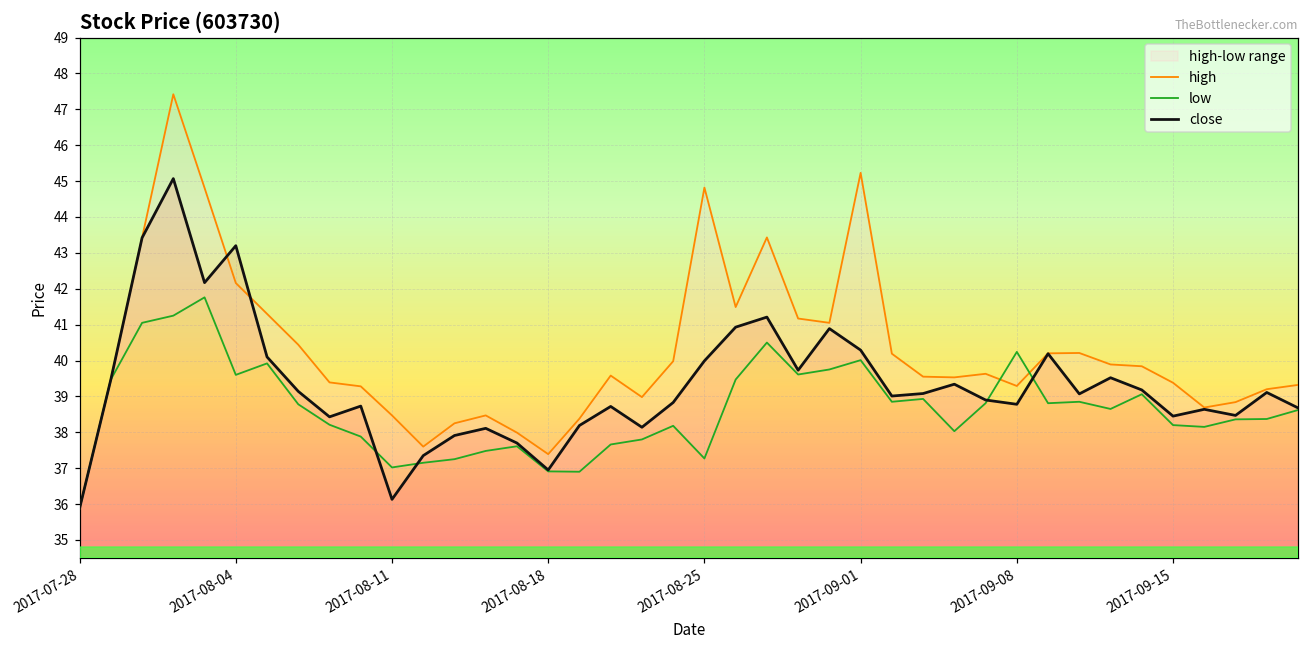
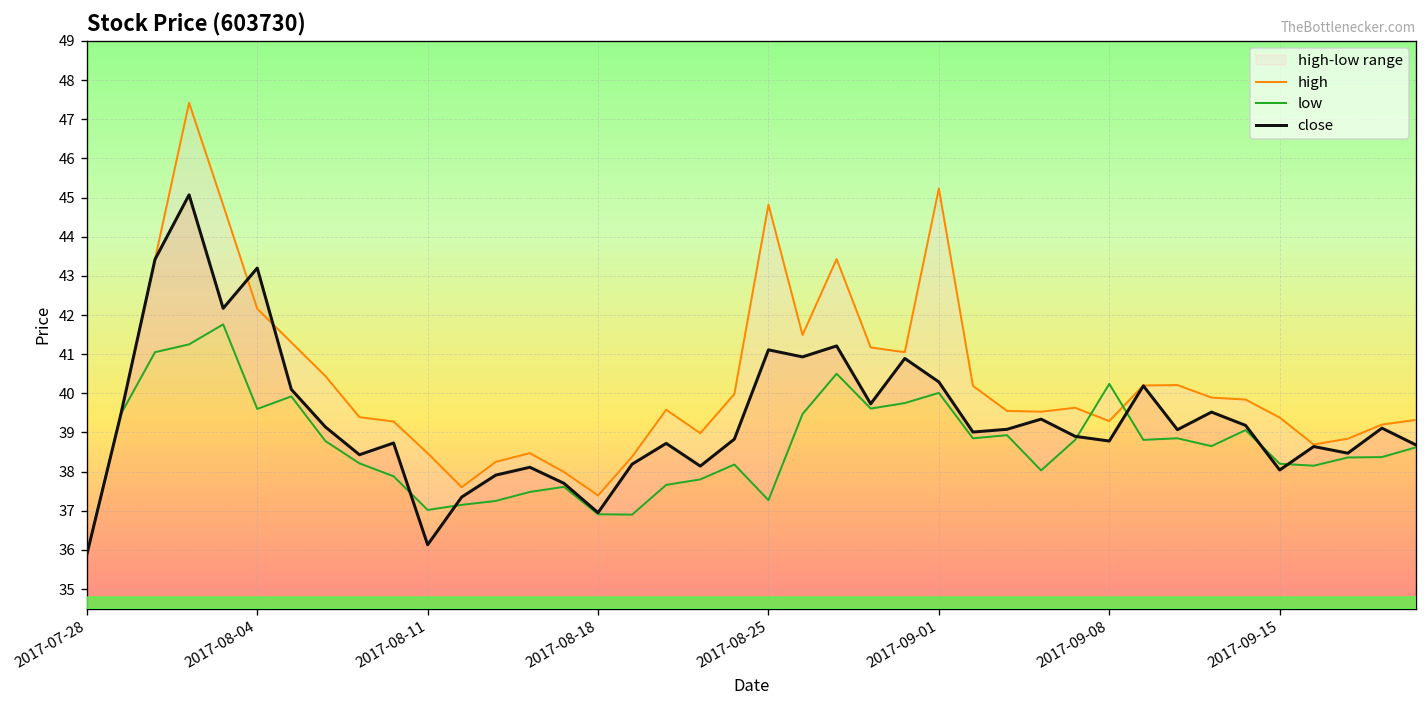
close, 2017-08-25: 40.0 -> 41.1
close, 2017-09-15: 38.5 -> 38.0
